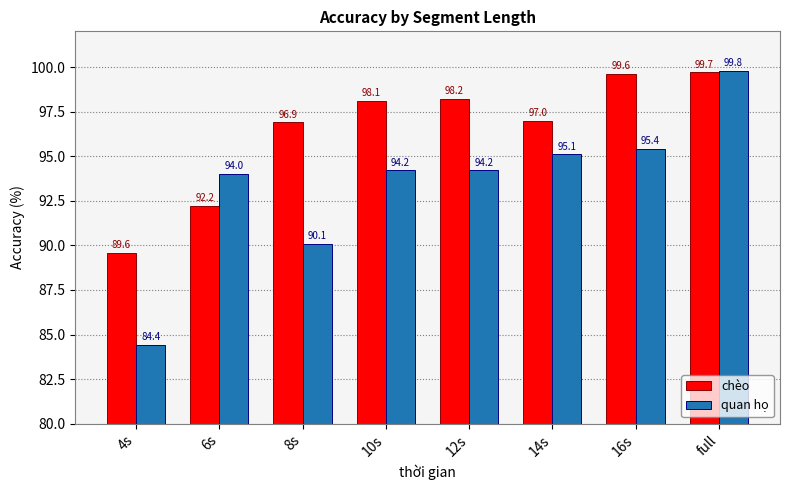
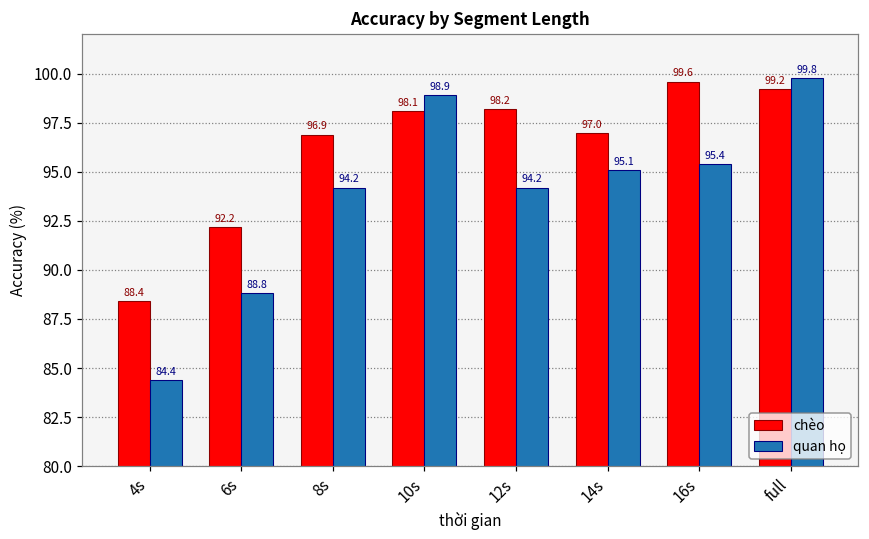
chèo, 4s: 89.6 -> 88.4
quan họ, 6s: 94.0 -> 88.8
quan họ, 8s: 90.1 -> 94.2
quan họ, 10s: 94.2 -> 98.9
chèo, full: 99.7 -> 99.2
